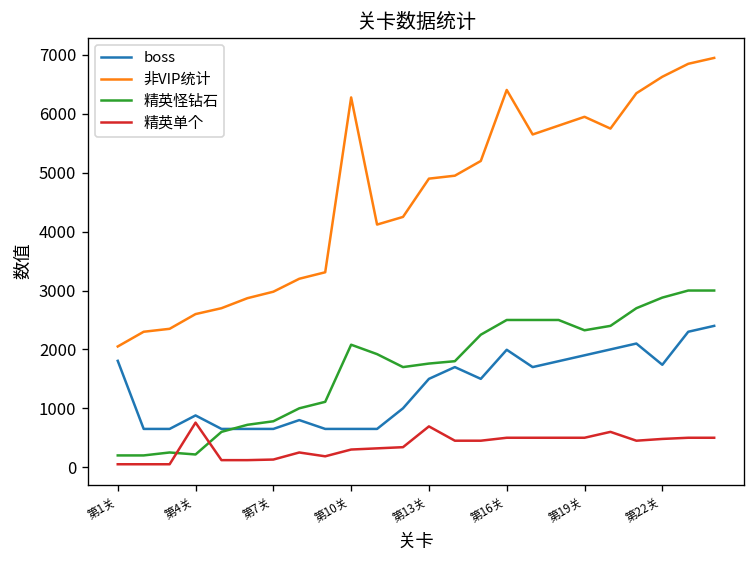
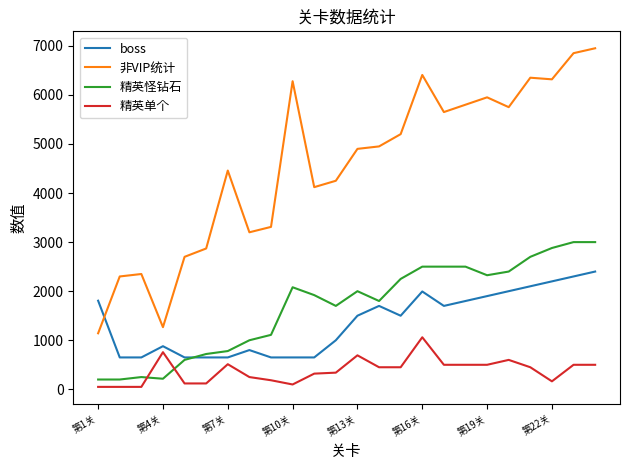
非VIP统计, 第1关: 2100 -> 1100
非VIP统计, 第4关: 2600 -> 1300
非VIP统计, 第7关: 3000 -> 4500
精英单个, 第7关: 100 -> 500
精英单个, 第10关: 300 -> 100
精英怪钻石, 第13关: 1800 -> 2000
精英单个, 第16关: 500 -> 1100
boss, 第22关: 1700 -> 2200
非VIP统计, 第22关: 6600 -> 6300
精英单个, 第22关: 500 -> 200
